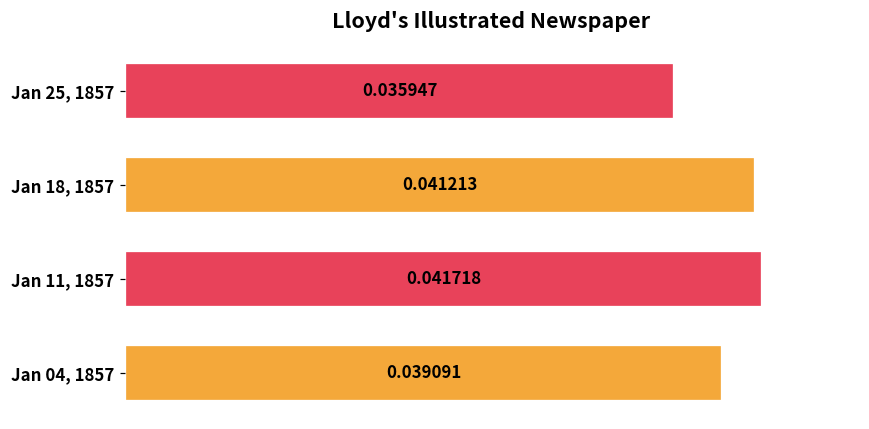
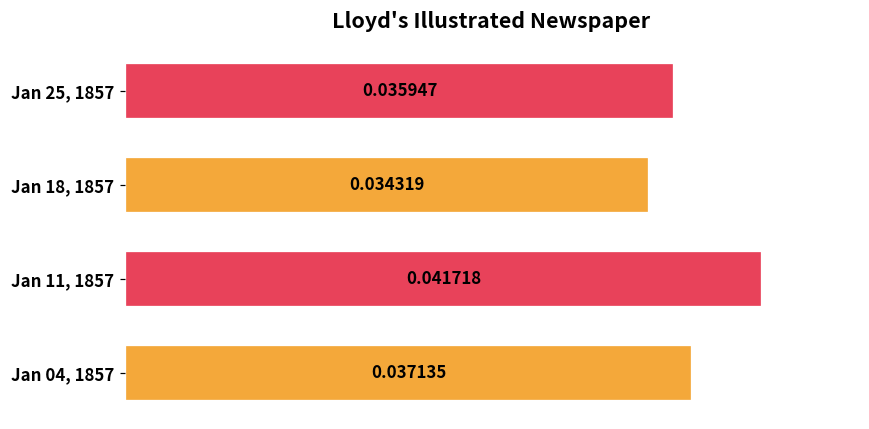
Jan 18, 1857: 0.041213 -> 0.034319
Jan 04, 1857: 0.039091 -> 0.037135
